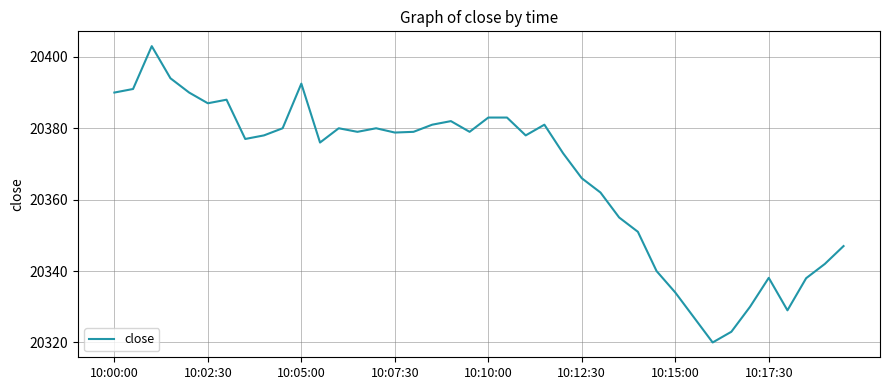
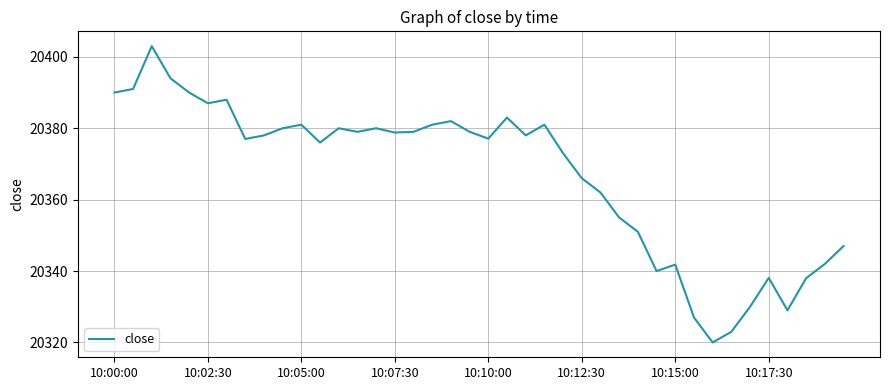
10:05:00: 20393 -> 20381
10:10:00: 20383 -> 20377
10:15:00: 20334 -> 20342
